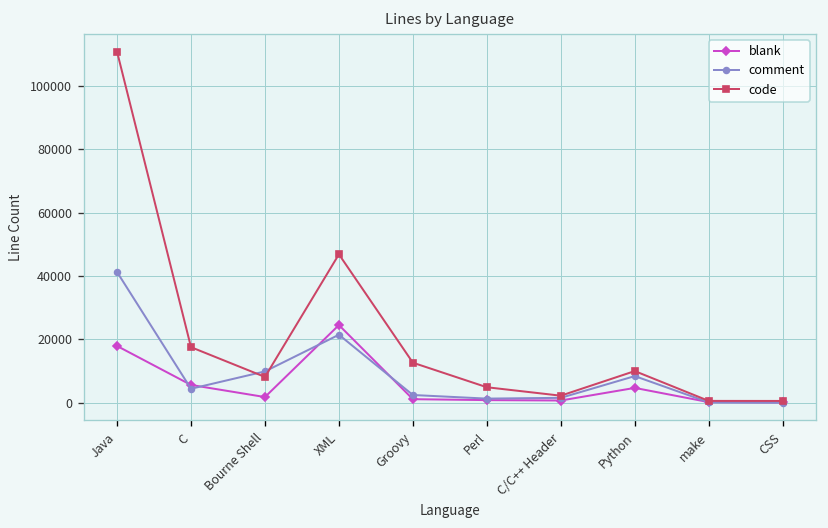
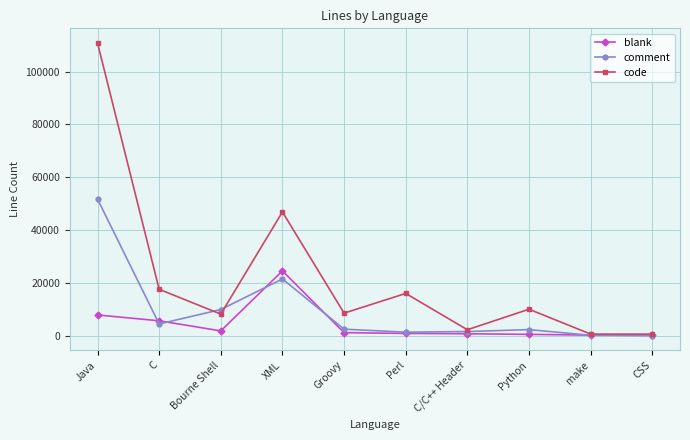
blank, Java: 18000 -> 8000
comment, Java: 41000 -> 52000
code, Groovy: 13000 -> 9000
code, Perl: 5000 -> 16000
blank, Python: 5000 -> 0
comment, Python: 8000 -> 2000
